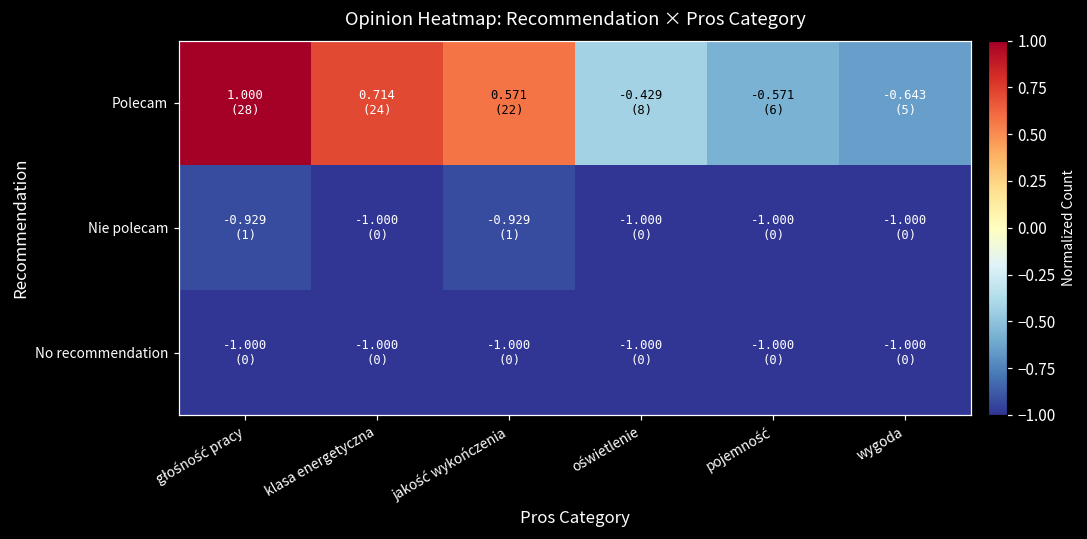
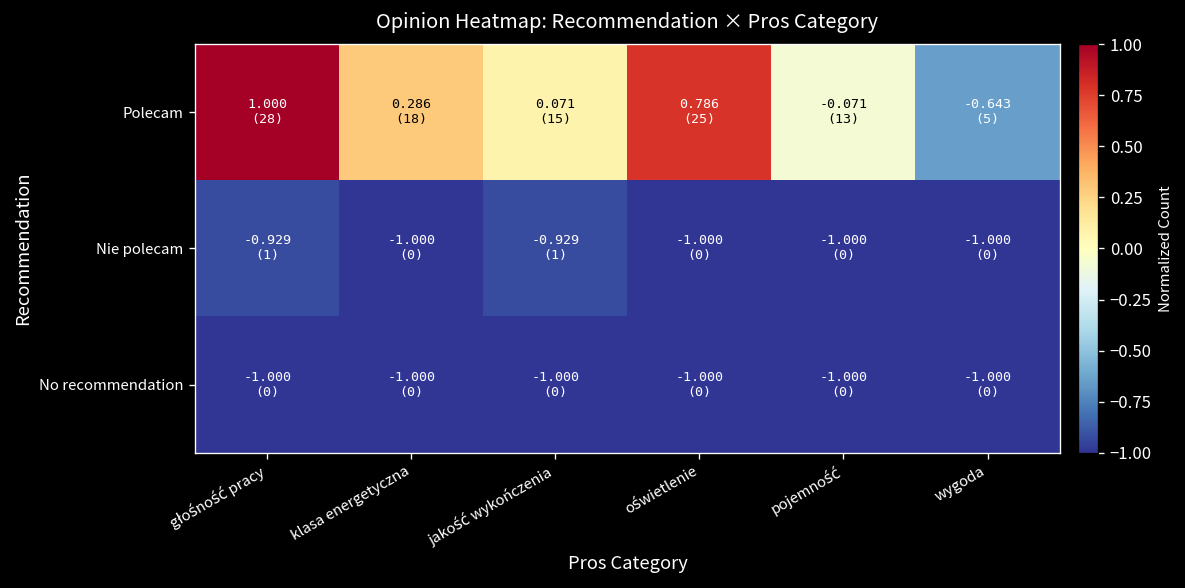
Polecam, klasa energetyczna: 0.714 (24) -> 0.286 (18)
Polecam, jakość wykończenia: 0.571 (22) -> 0.071 (15)
Polecam, oświetlenie: -0.429 (8) -> 0.786 (25)
Polecam, pojemność: -0.571 (6) -> -0.071 (13)
